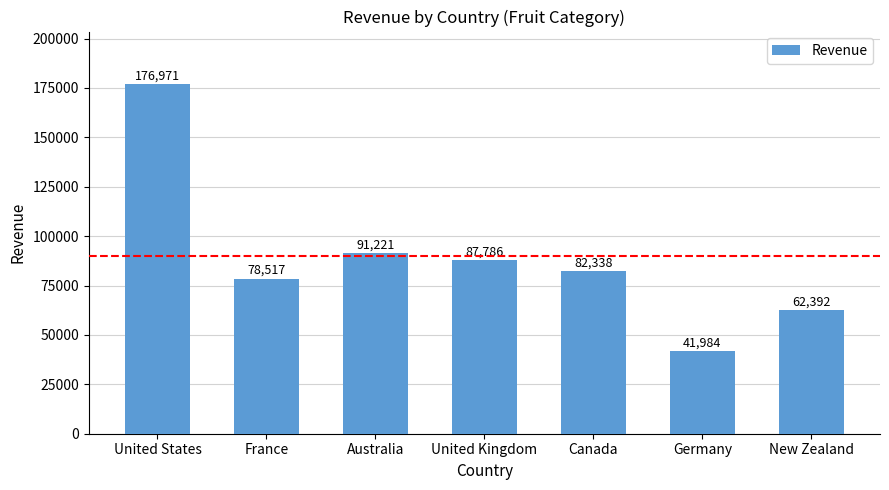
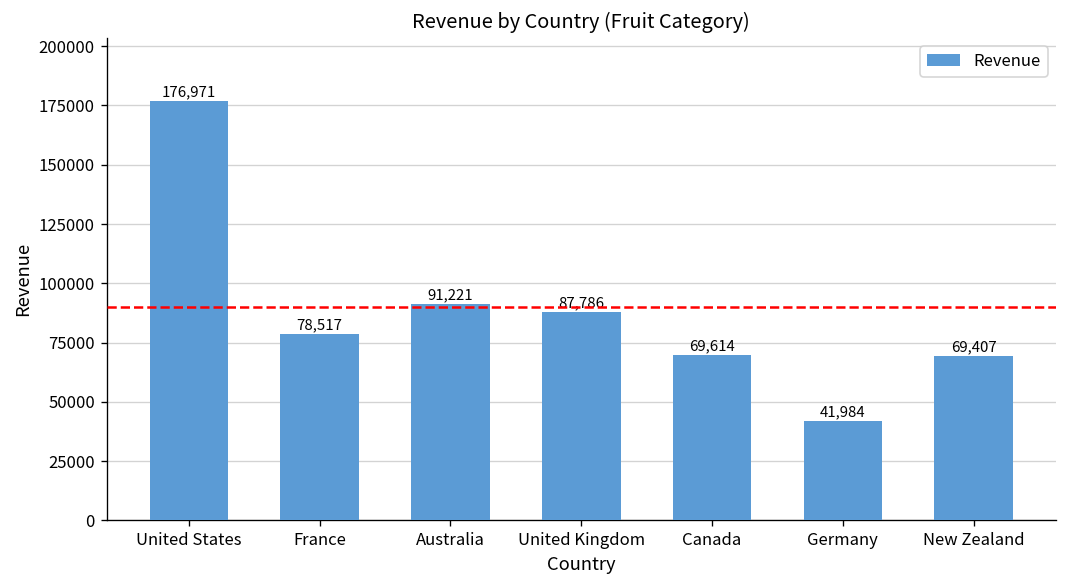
Canada: 82,338 -> 69,614
New Zealand: 62,392 -> 69,407
